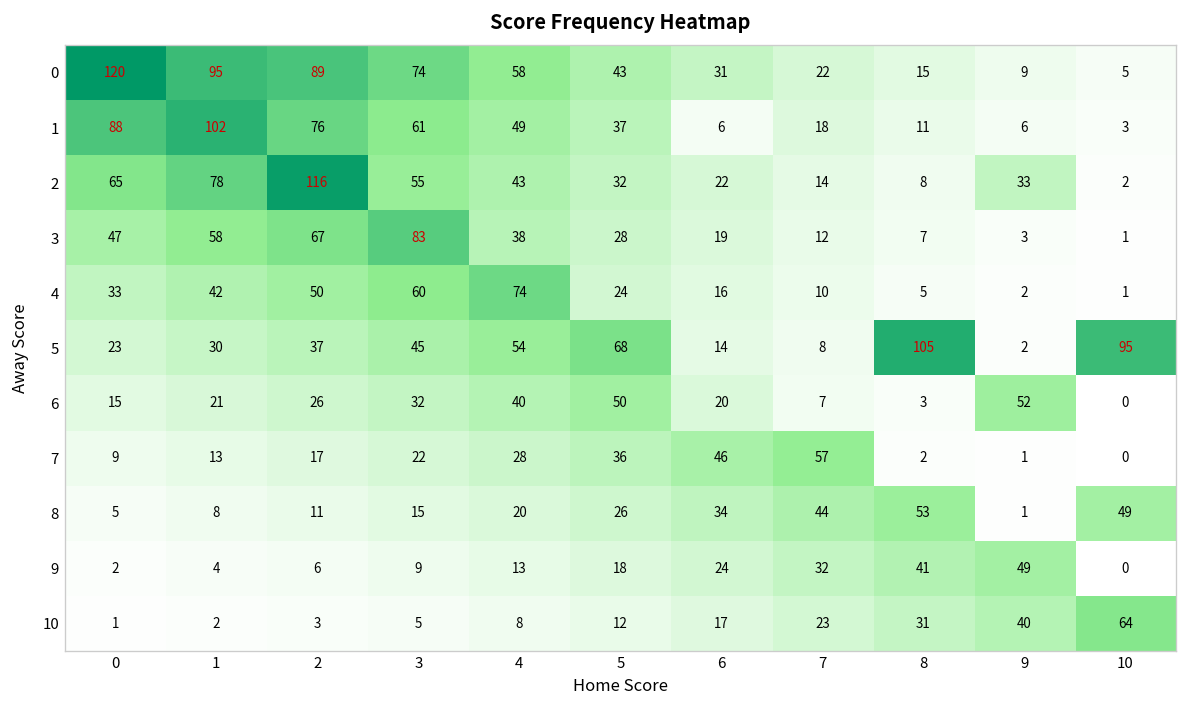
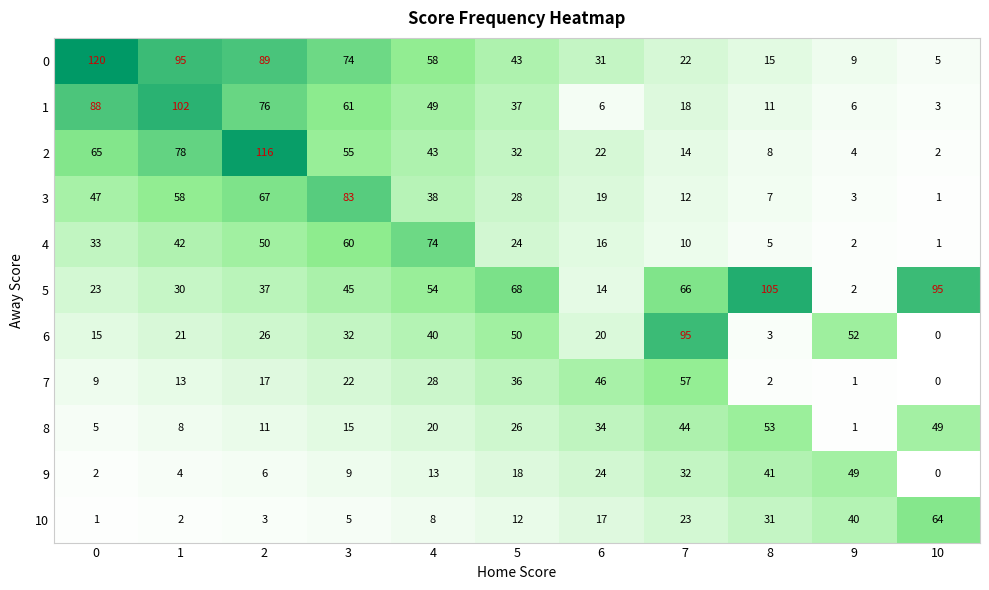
2, 9: 33 -> 4
5, 7: 8 -> 66
6, 7: 7 -> 95
